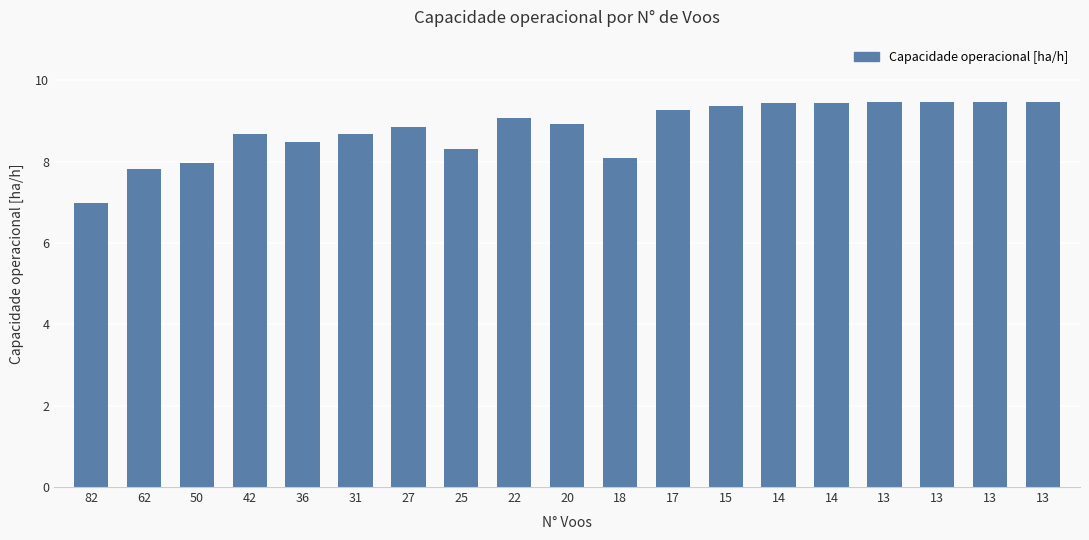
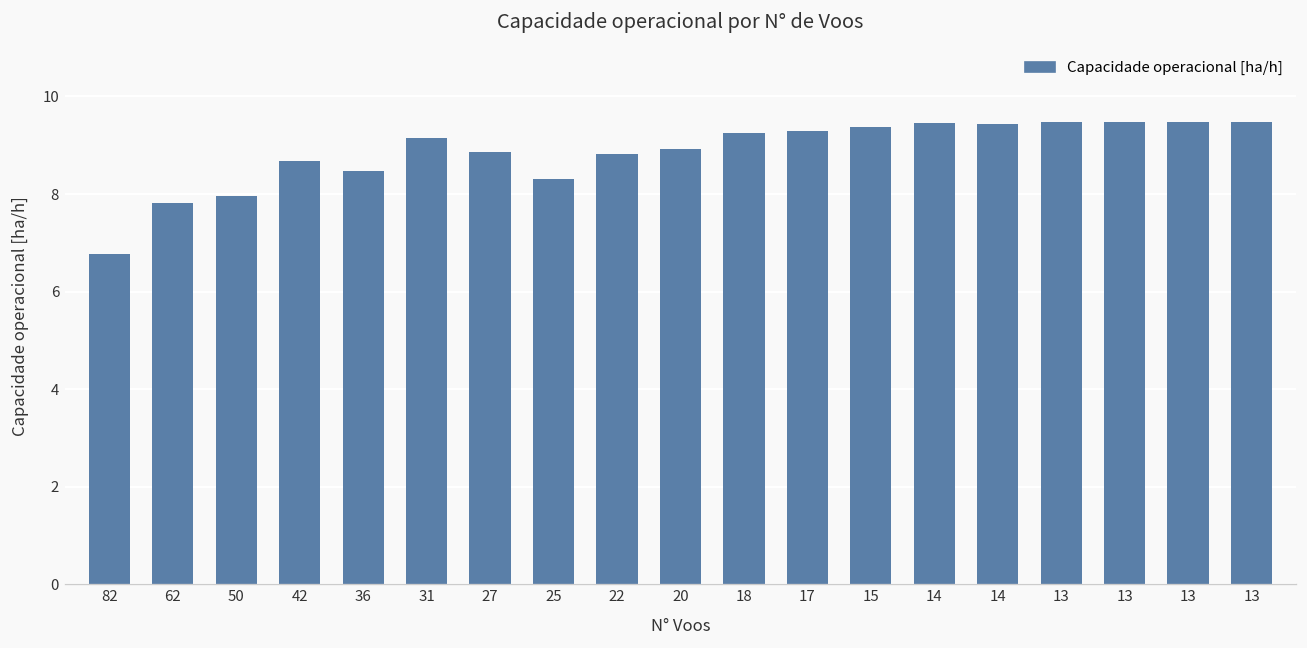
82: 7.0 -> 6.8
31: 8.7 -> 9.2
22: 9.1 -> 8.8
18: 8.1 -> 9.2
